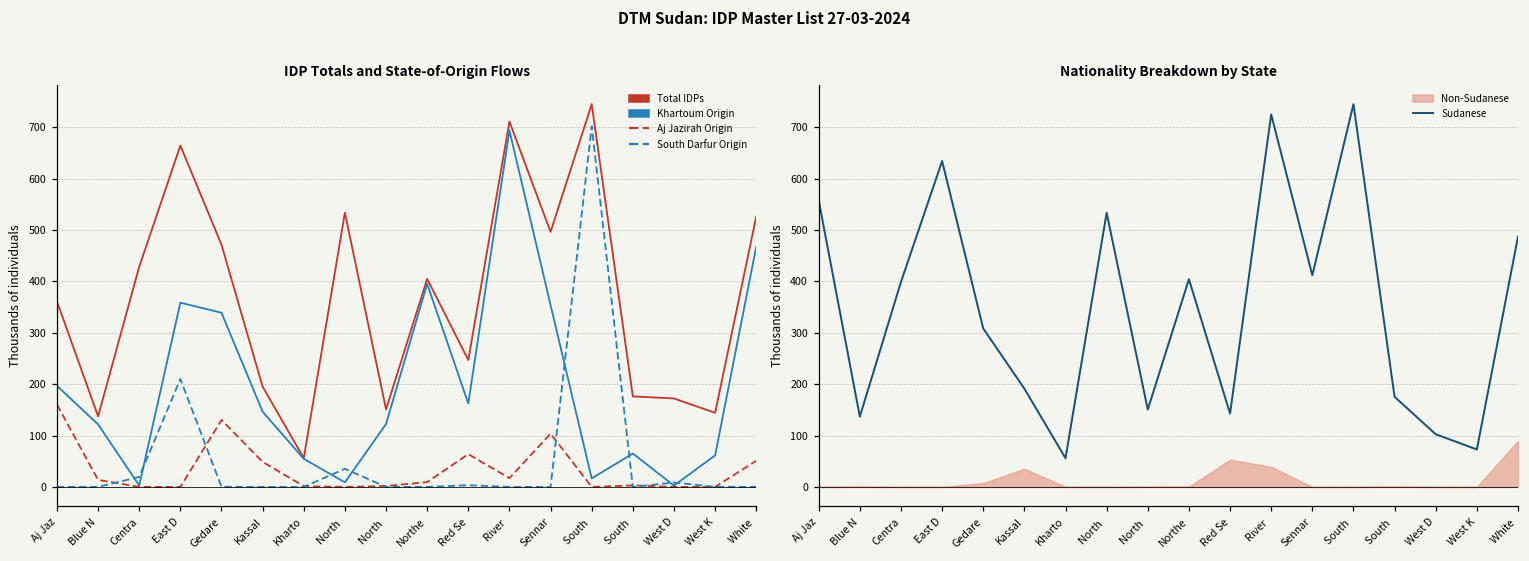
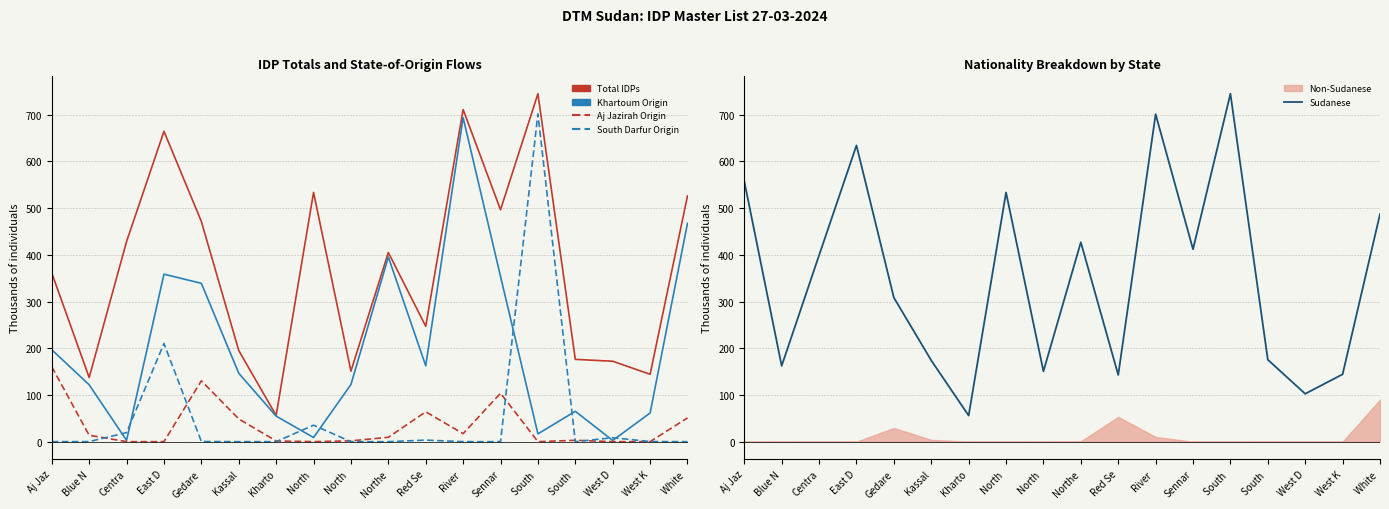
Nationality Breakdown by State, Sudanese, Blue N: 140 -> 160
Nationality Breakdown by State, Non-Sudanese, Gedare: 10 -> 30
Nationality Breakdown by State, Sudanese, Kassal: 190 -> 170
Nationality Breakdown by State, Non-Sudanese, Kassal: 40 -> 0
Nationality Breakdown by State, Sudanese, Northe: 400 -> 430
Nationality Breakdown by State, Sudanese, River: 730 -> 700
Nationality Breakdown by State, Non-Sudanese, River: 40 -> 10
Nationality Breakdown by State, Sudanese, West K: 70 -> 140
